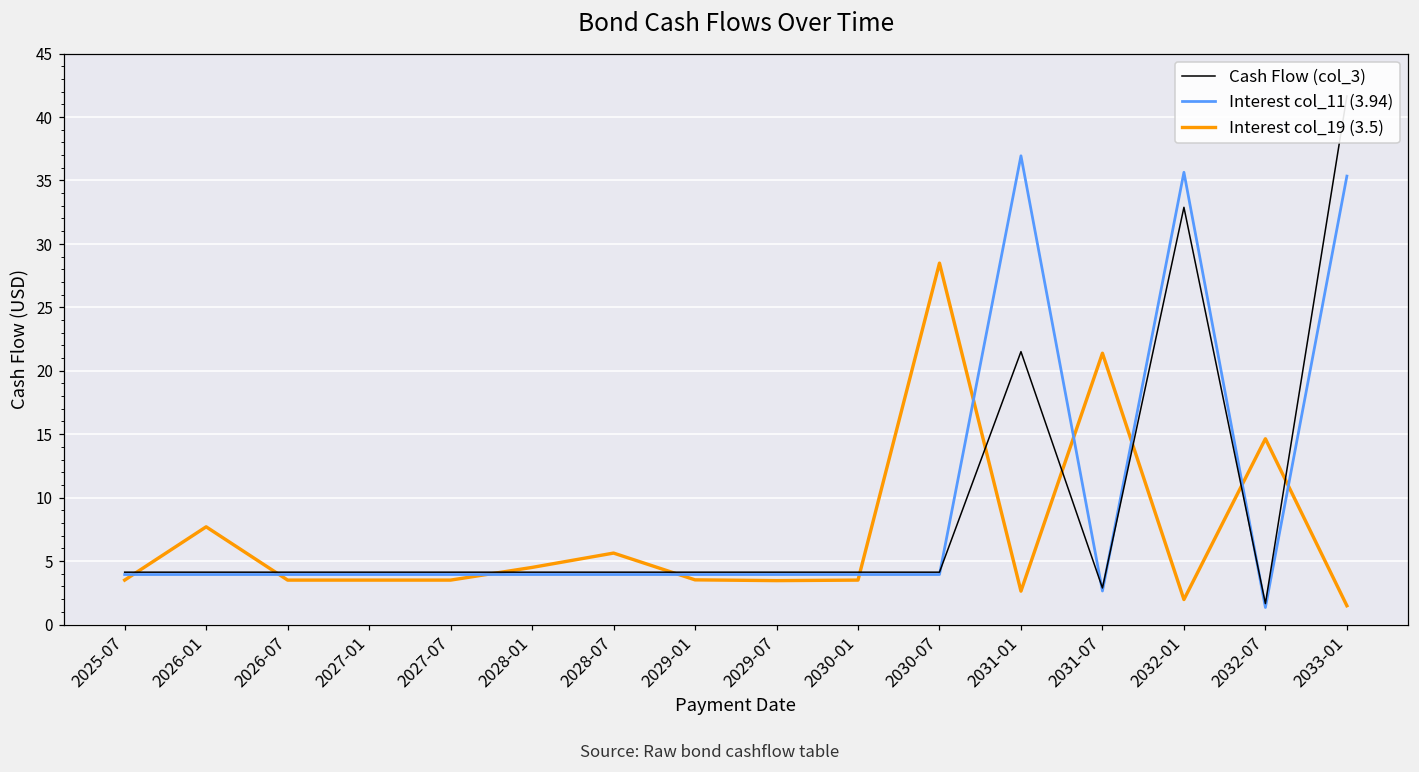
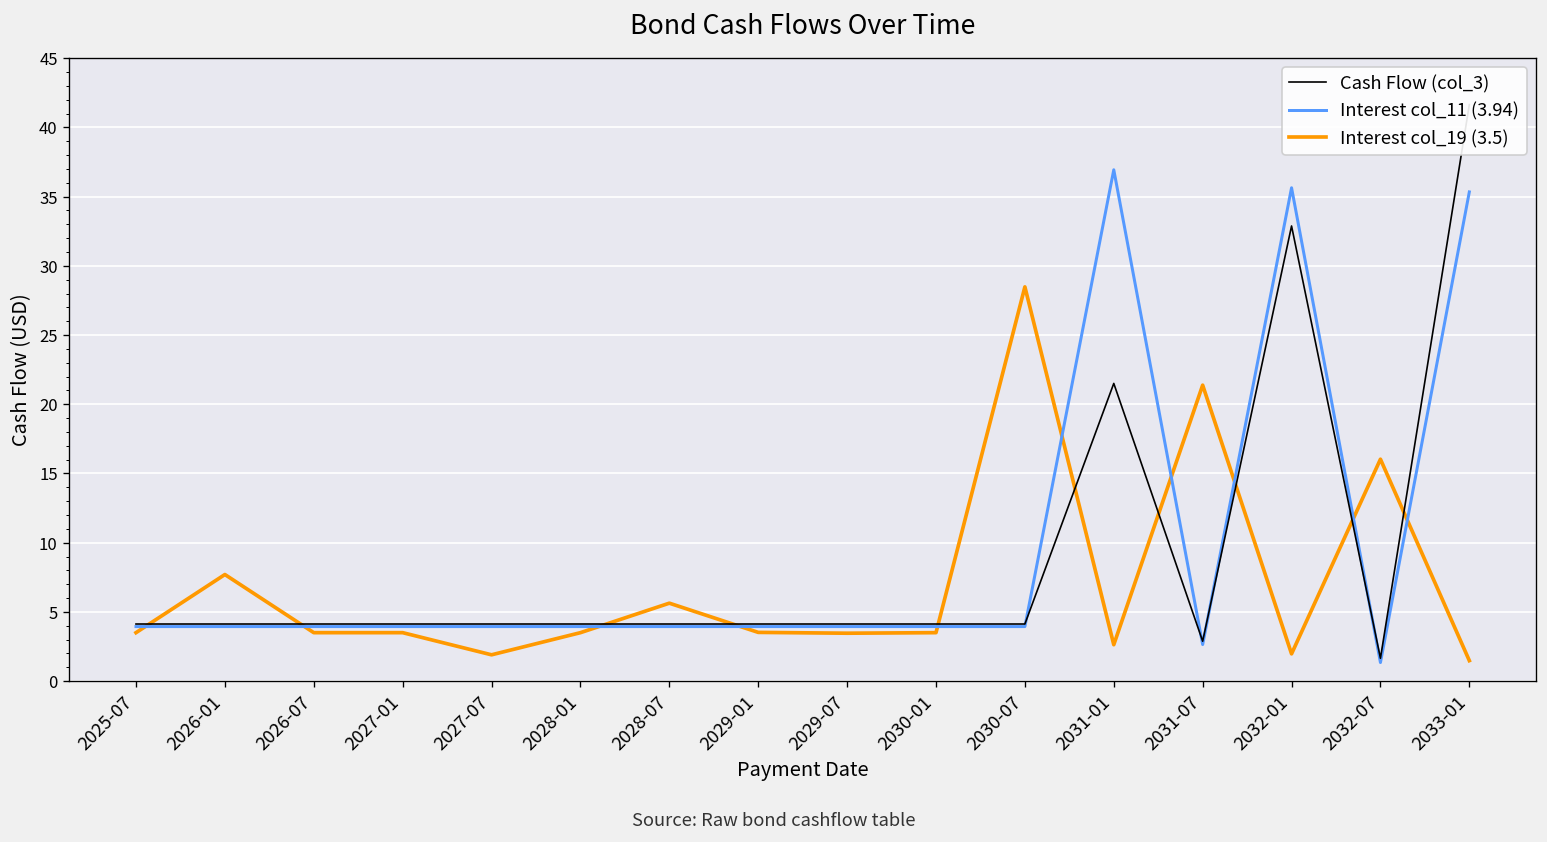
Interest col_19 (3.5), 2027-07: 3.5 -> 1.9
Interest col_19 (3.5), 2028-01: 4.5 -> 3.5
Interest col_19 (3.5), 2032-07: 14.6 -> 16.0
